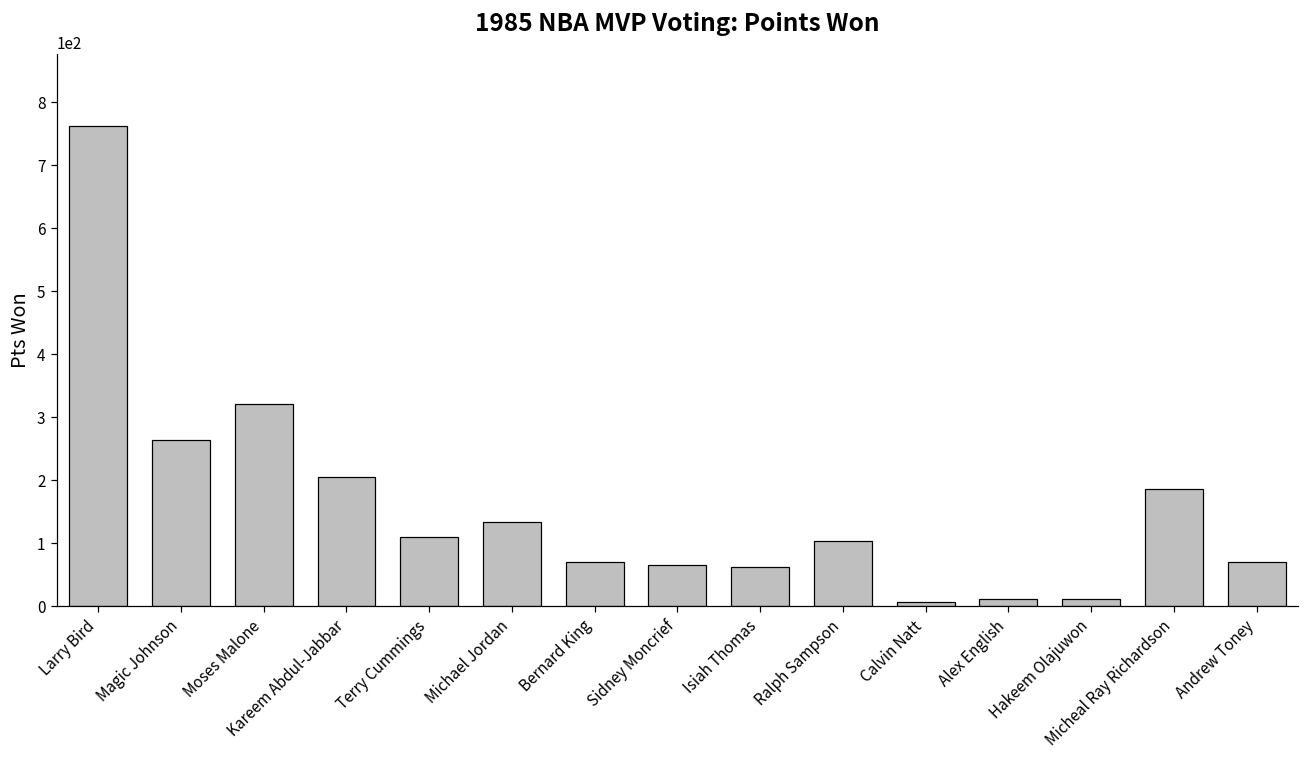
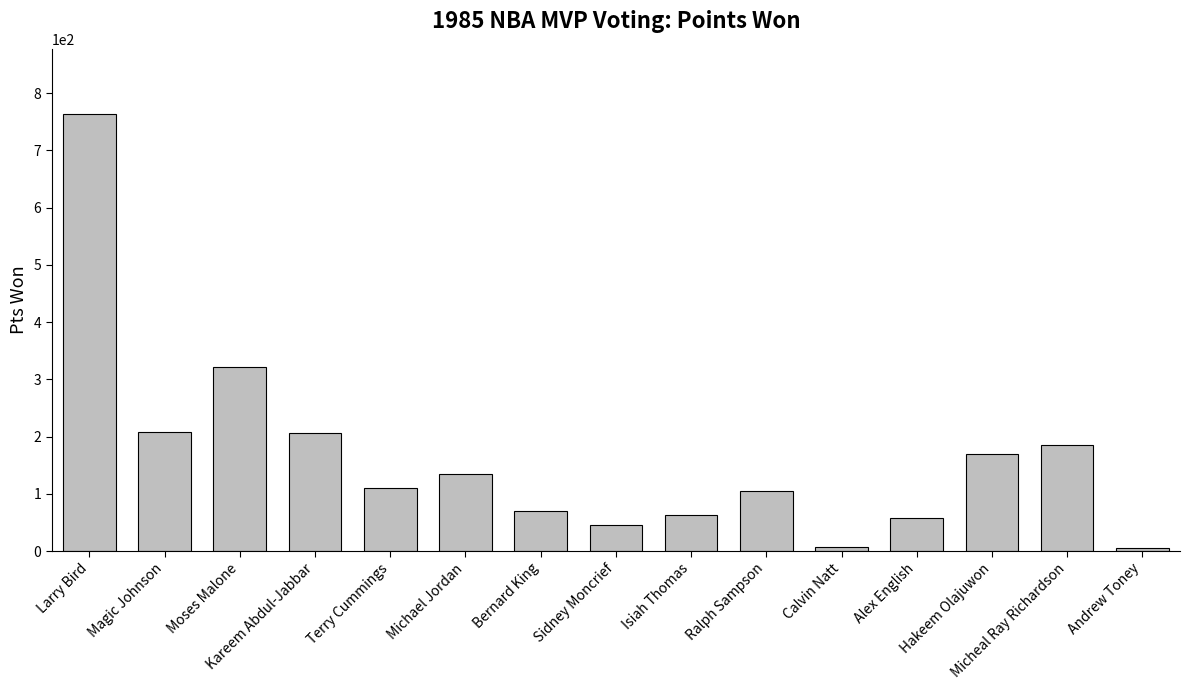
Magic Johnson: 260 -> 210
Sidney Moncrief: 70 -> 50
Alex English: 10 -> 60
Hakeem Olajuwon: 10 -> 170
Andrew Toney: 70 -> 10
